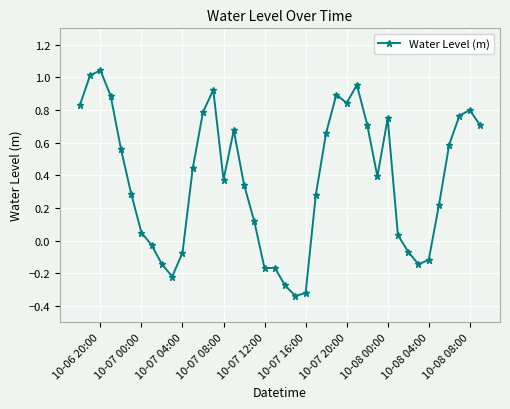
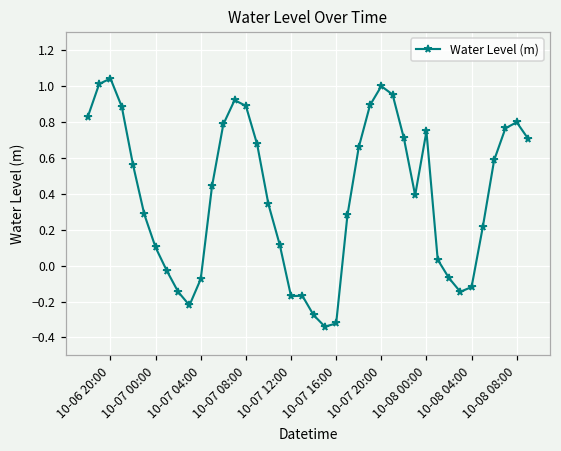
10-07 00:00: 0.05 -> 0.10
10-07 08:00: 0.37 -> 0.89
10-07 20:00: 0.84 -> 1.00
